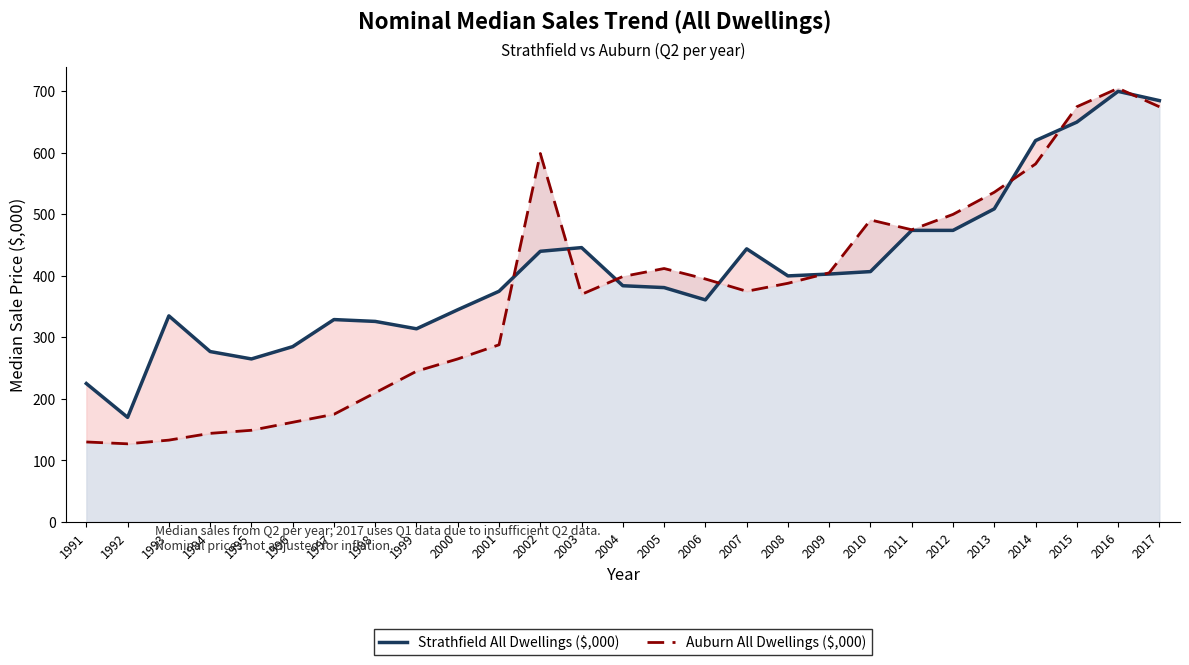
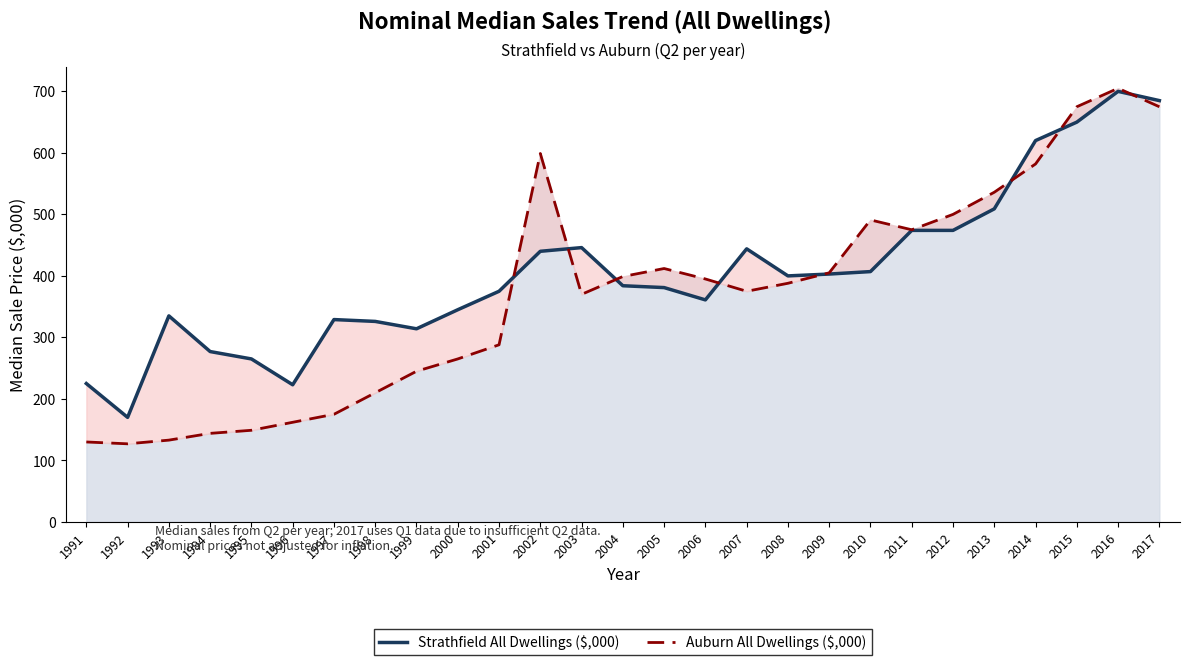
Strathfield All Dwellings ($,000), 1996: 290 -> 220
